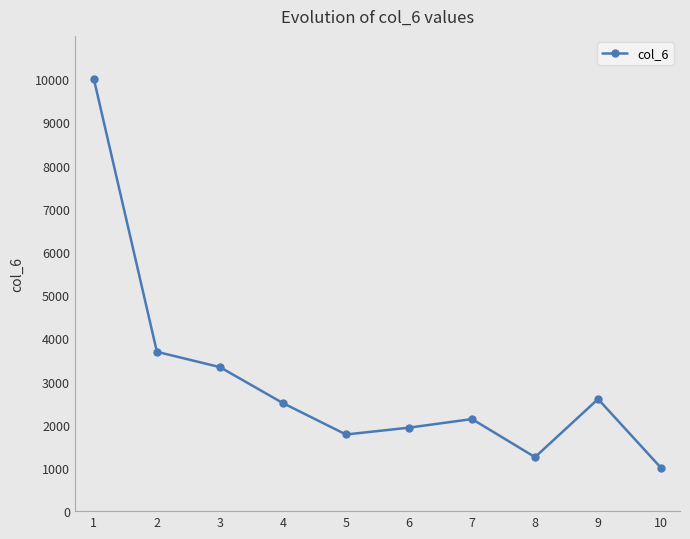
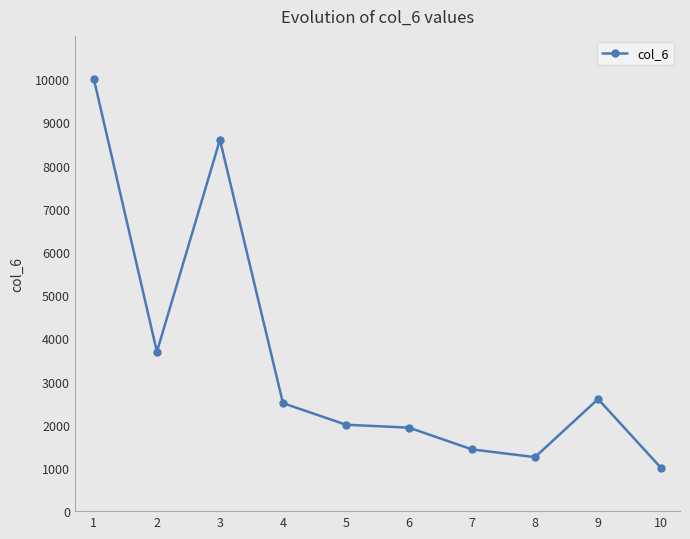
3: 3300 -> 8600
5: 1800 -> 2000
7: 2100 -> 1400
